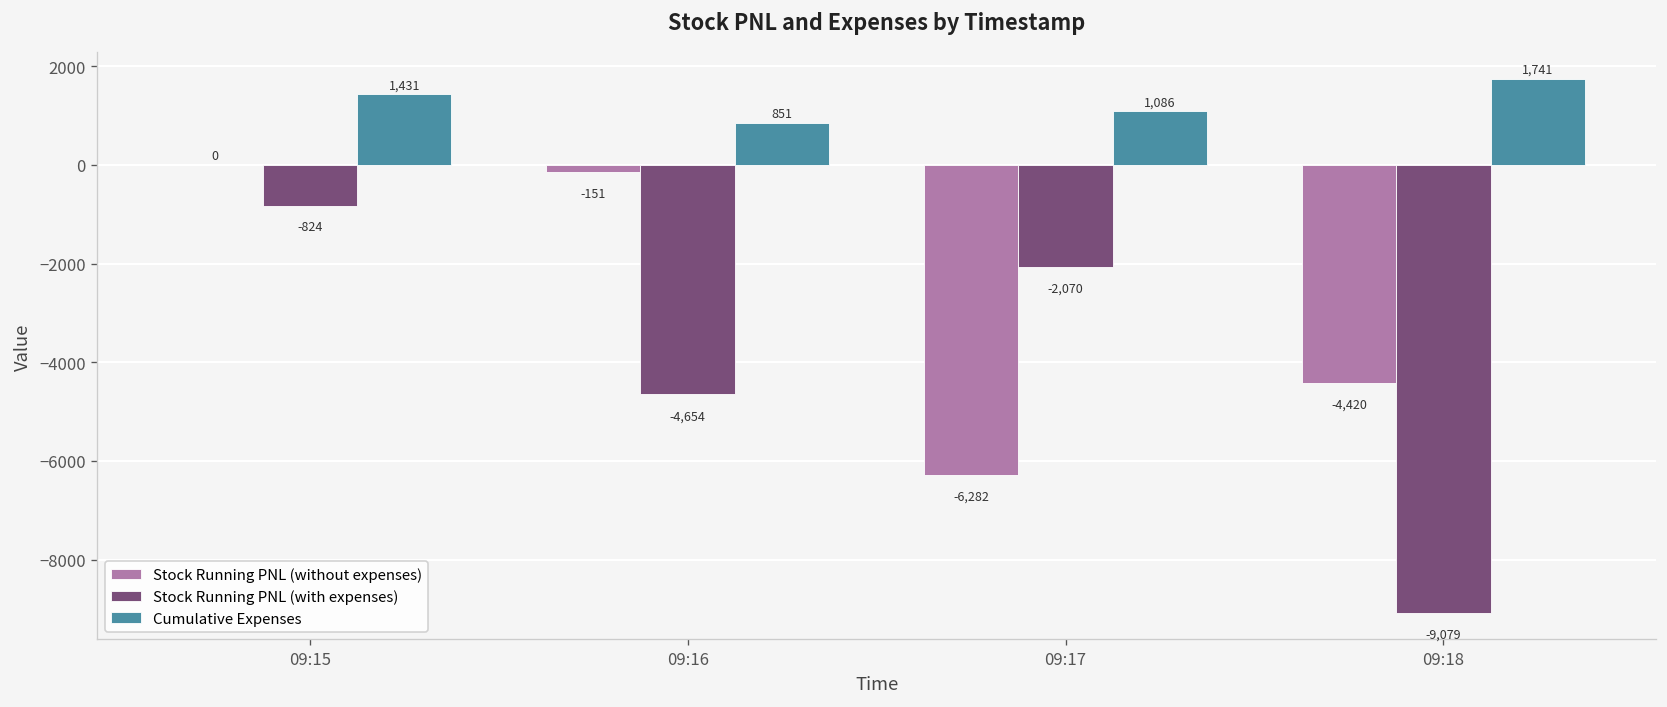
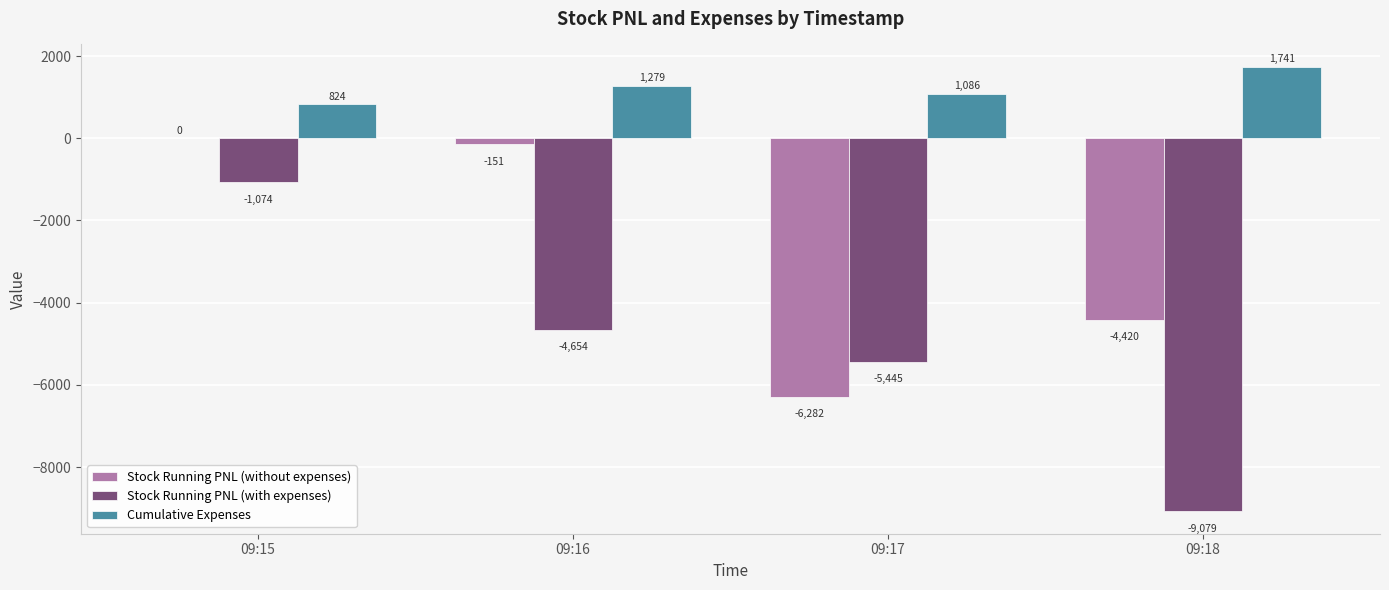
Stock Running PNL (with expenses), 09:15: -824 -> -1,074
Cumulative Expenses, 09:15: 1,431 -> 824
Cumulative Expenses, 09:16: 851 -> 1,279
Stock Running PNL (with expenses), 09:17: -2,070 -> -5,445
